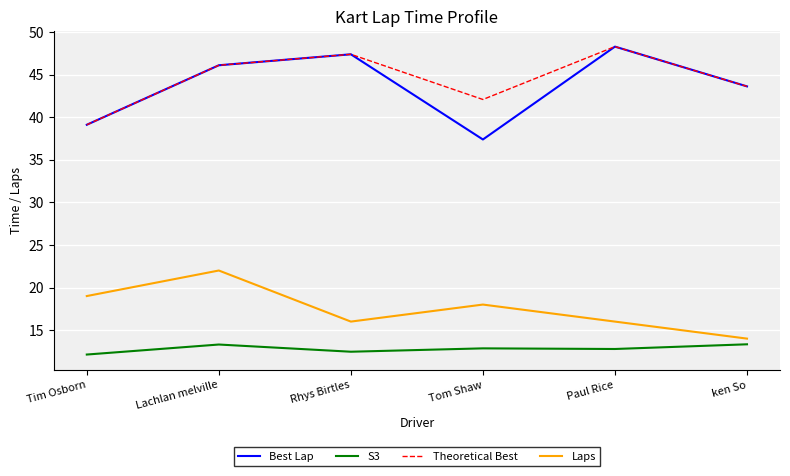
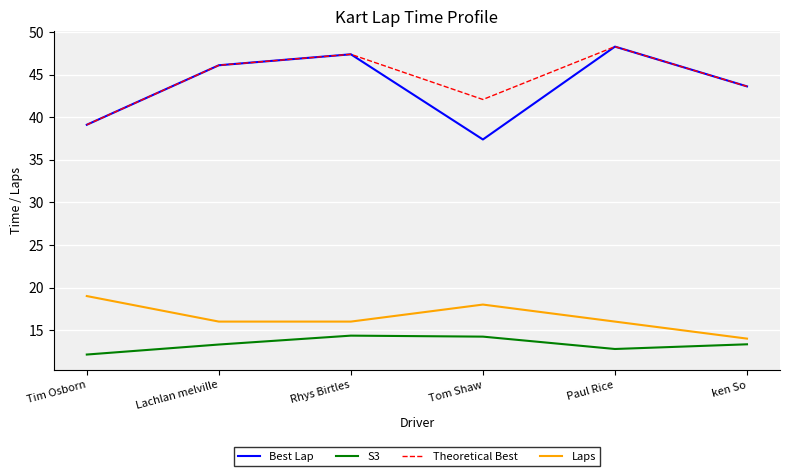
Laps, Lachlan melville: 22 -> 16
S3, Rhys Birtles: 12 -> 14
S3, Tom Shaw: 13 -> 14
